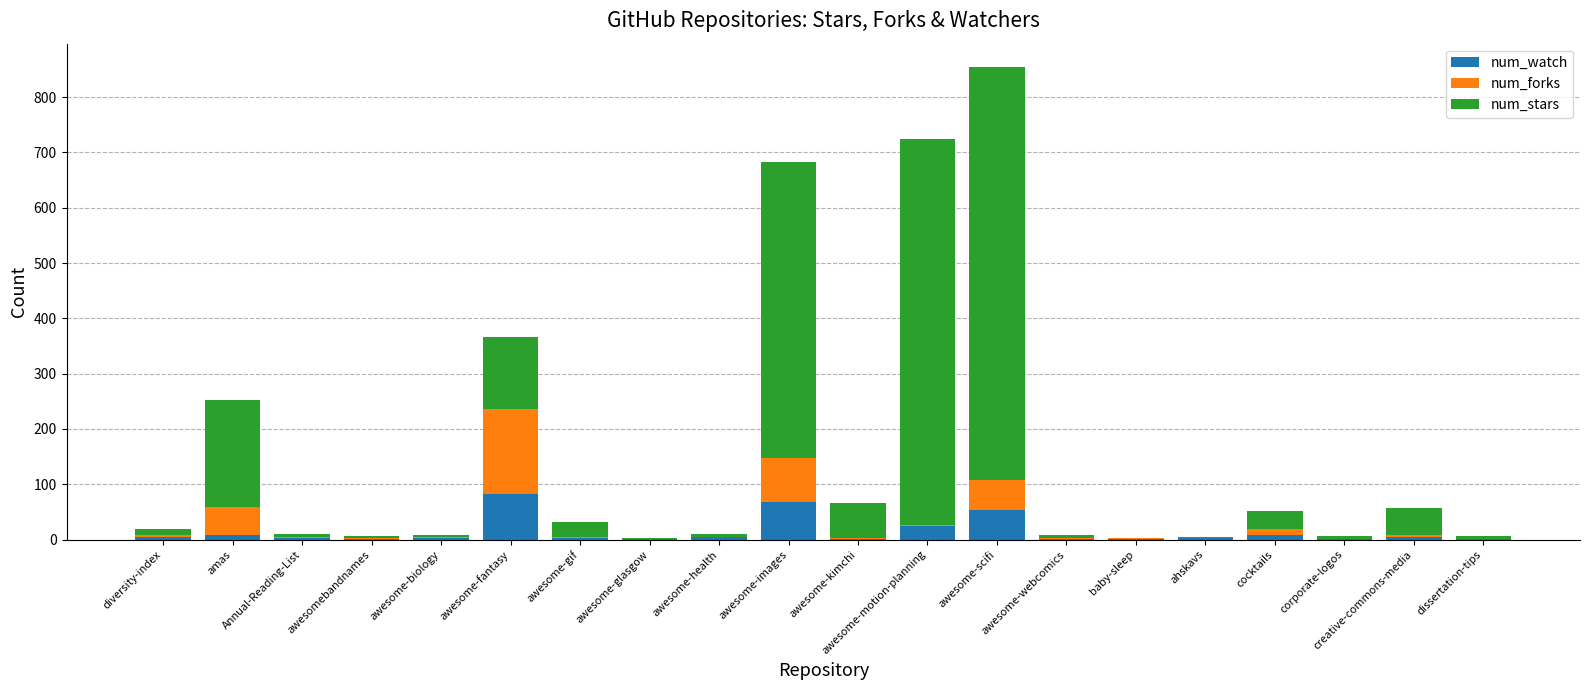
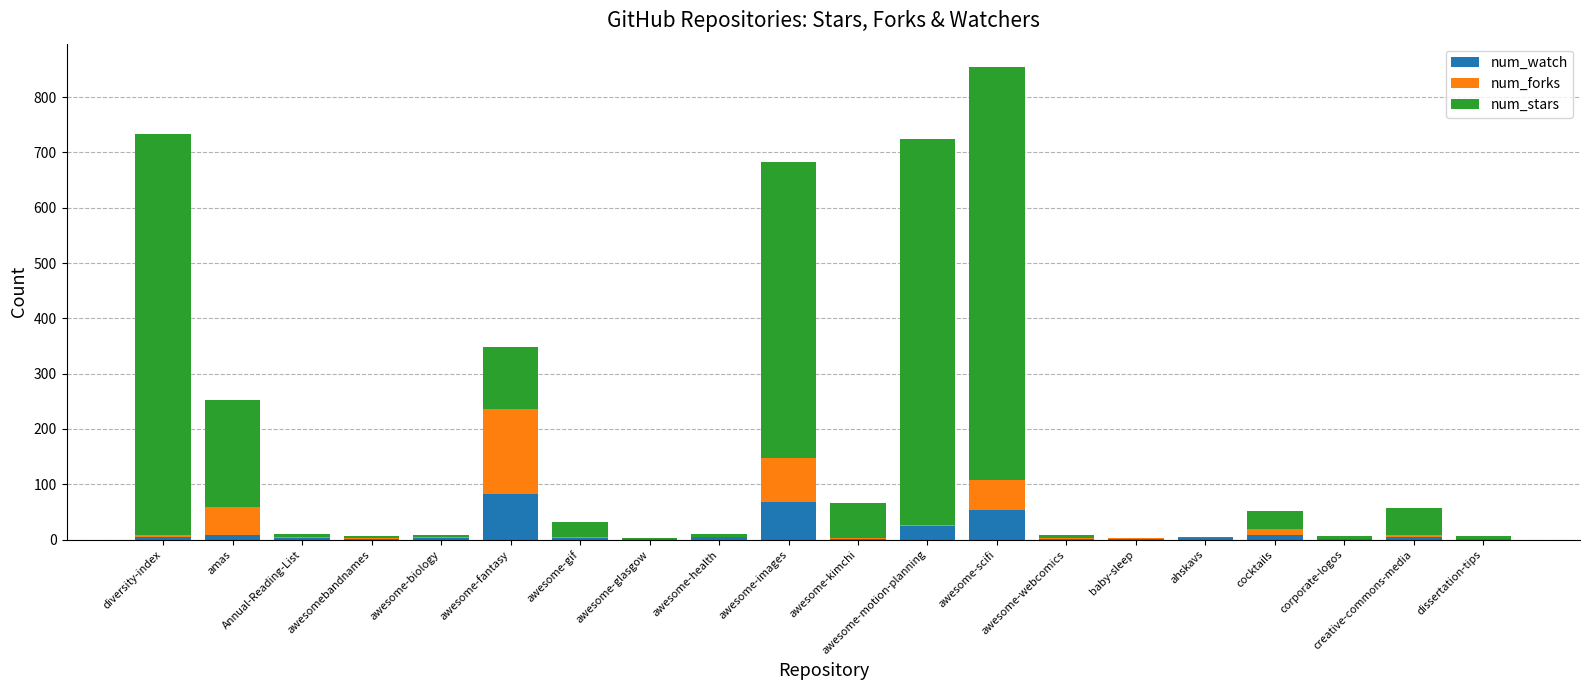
num_stars, diversity-index: 10 -> 730
num_stars, awesome-fantasy: 130 -> 110
